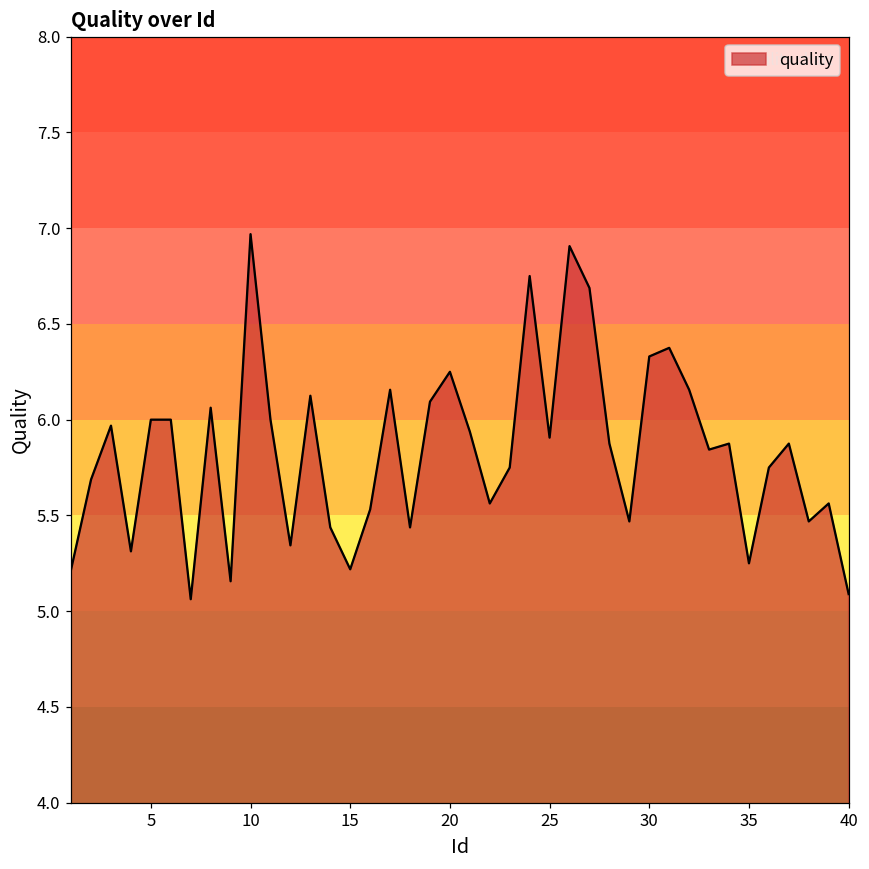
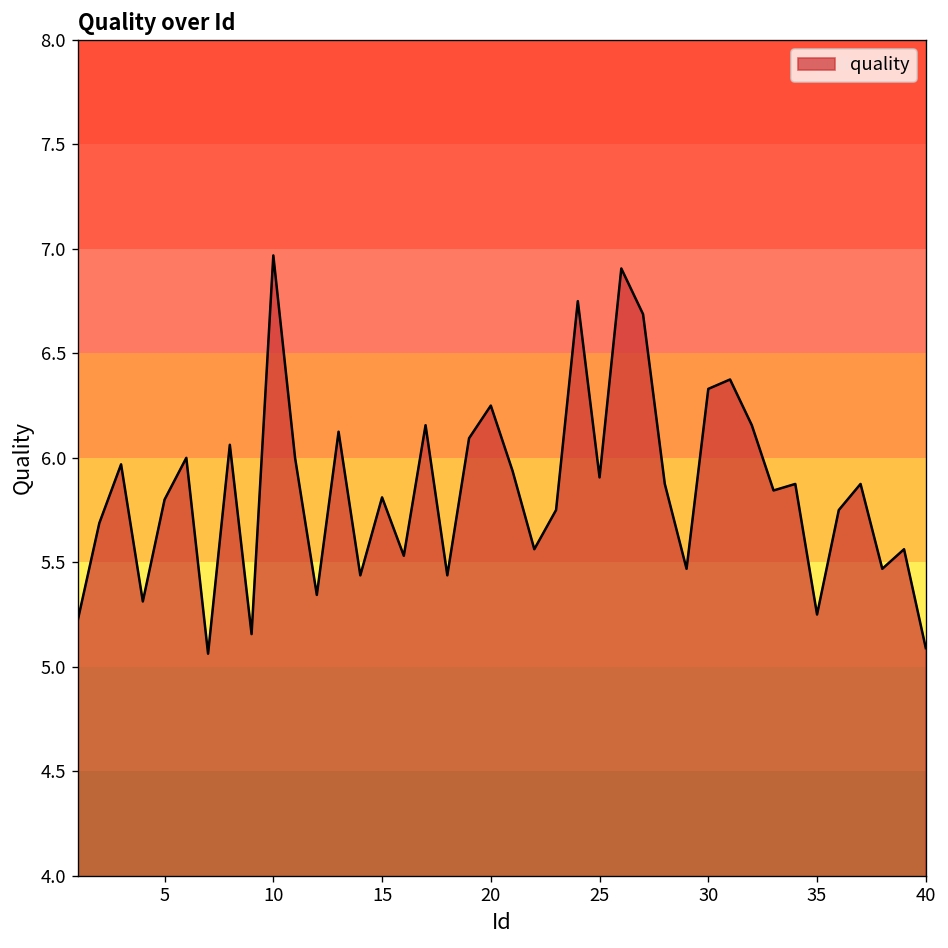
5: 6.0 -> 5.8
15: 5.22 -> 5.81
